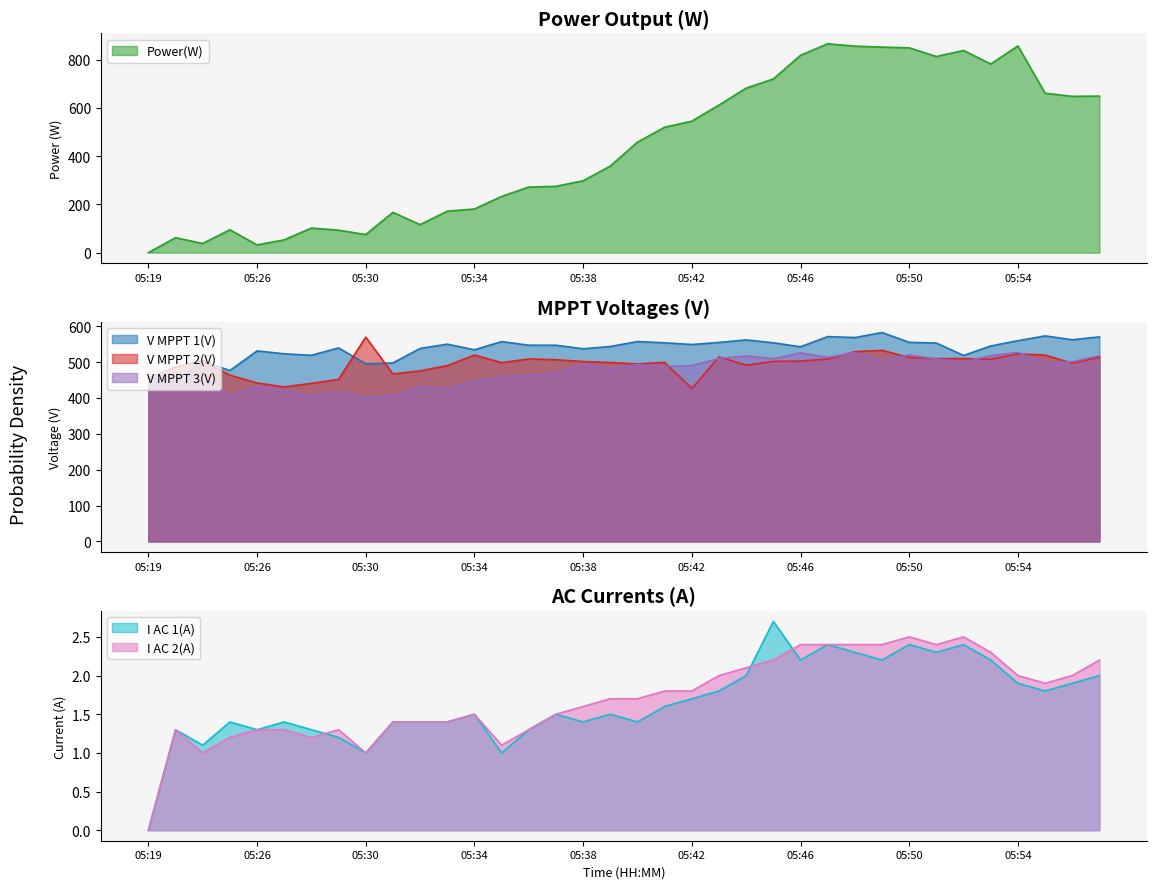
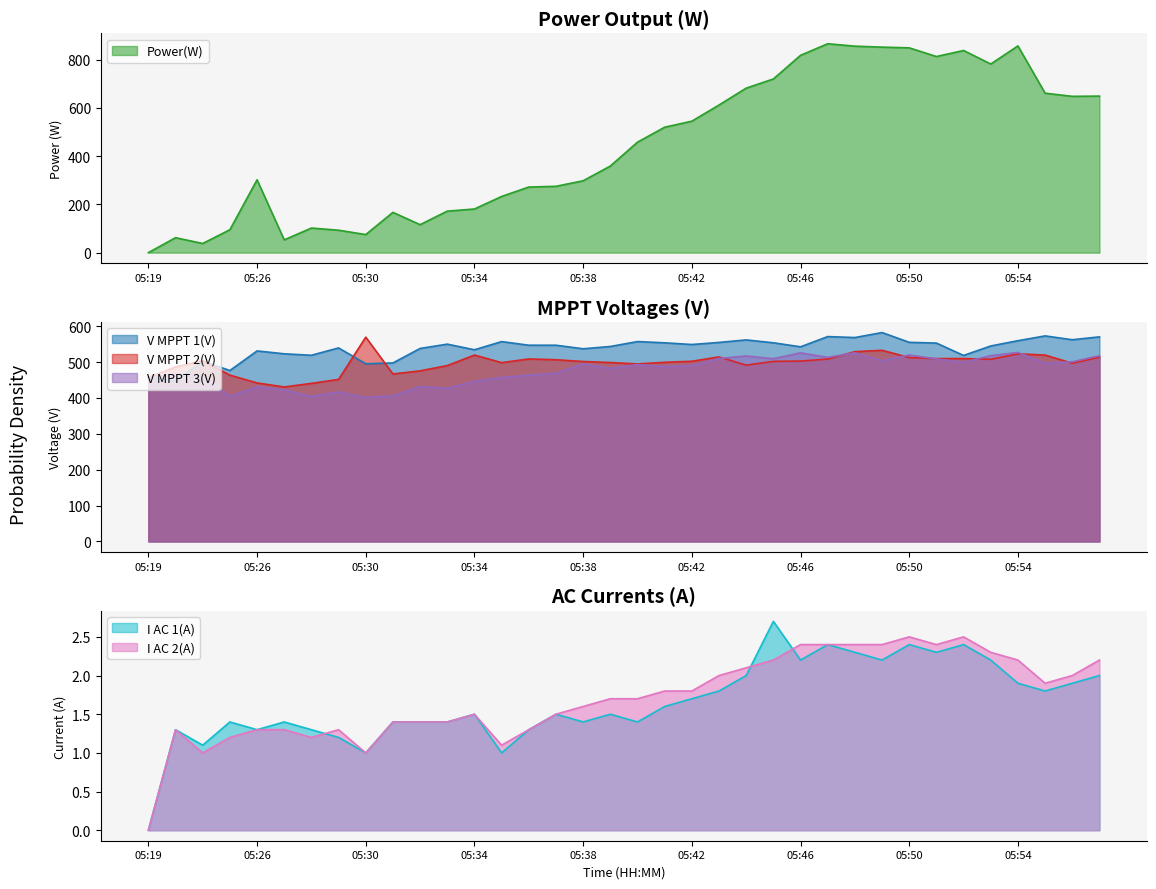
Power Output (W), 05:26: 30 -> 300
MPPT Voltages (V), V MPPT 2(V), 05:42: 430 -> 500
AC Currents (A), I AC 2(A), 05:54: 2.0 -> 2.2
